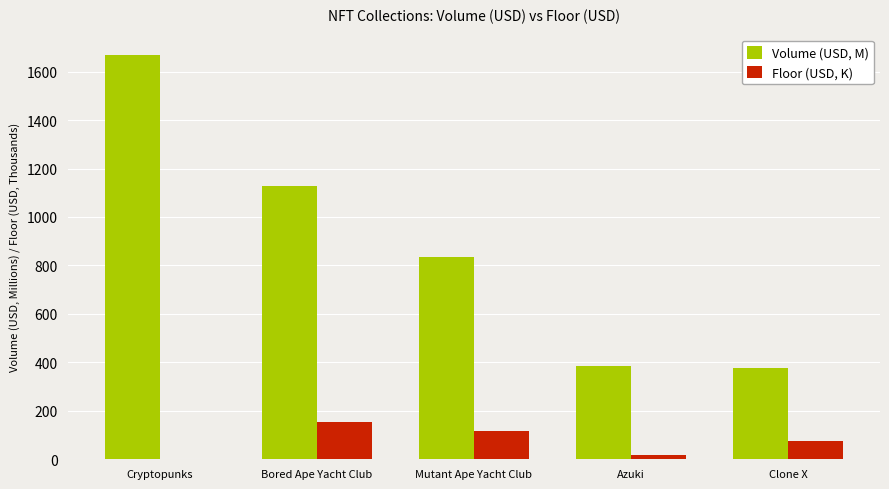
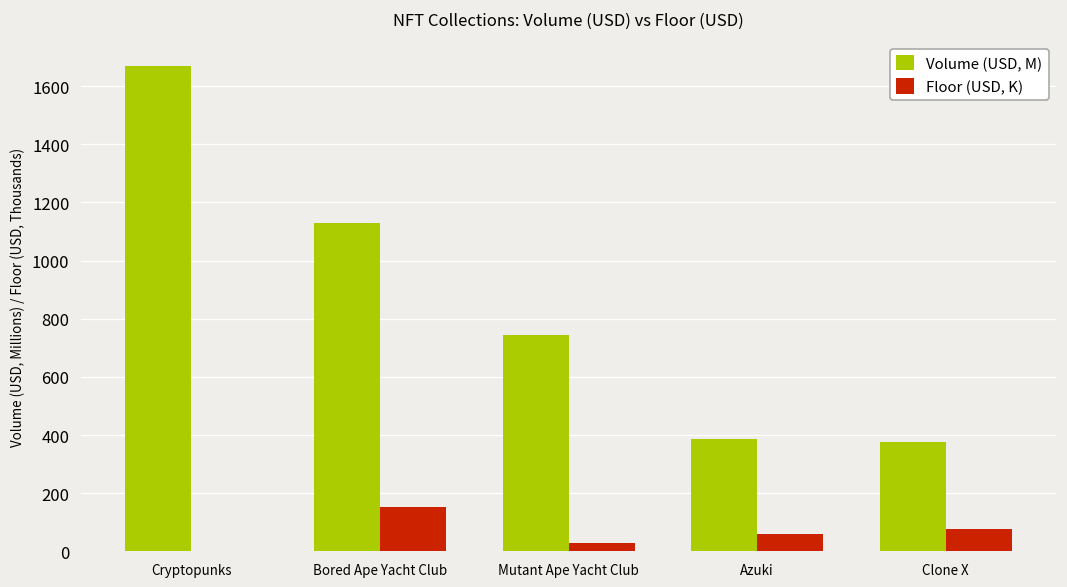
Volume (USD, M), Mutant Ape Yacht Club: 840 -> 740
Floor (USD, K), Mutant Ape Yacht Club: 120 -> 30
Floor (USD, K), Azuki: 20 -> 60
